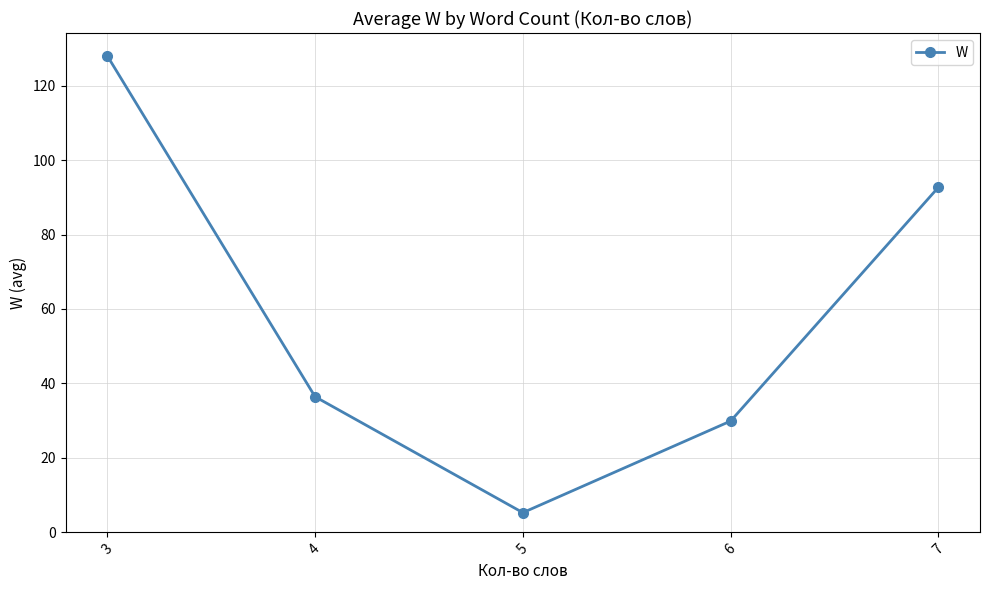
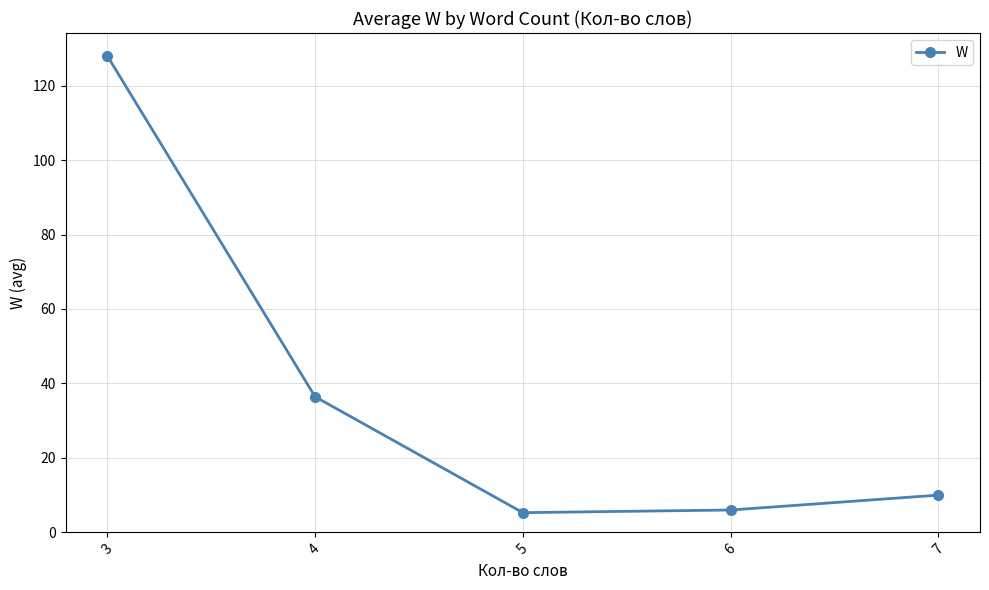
6: 30 -> 6
7: 93 -> 10
